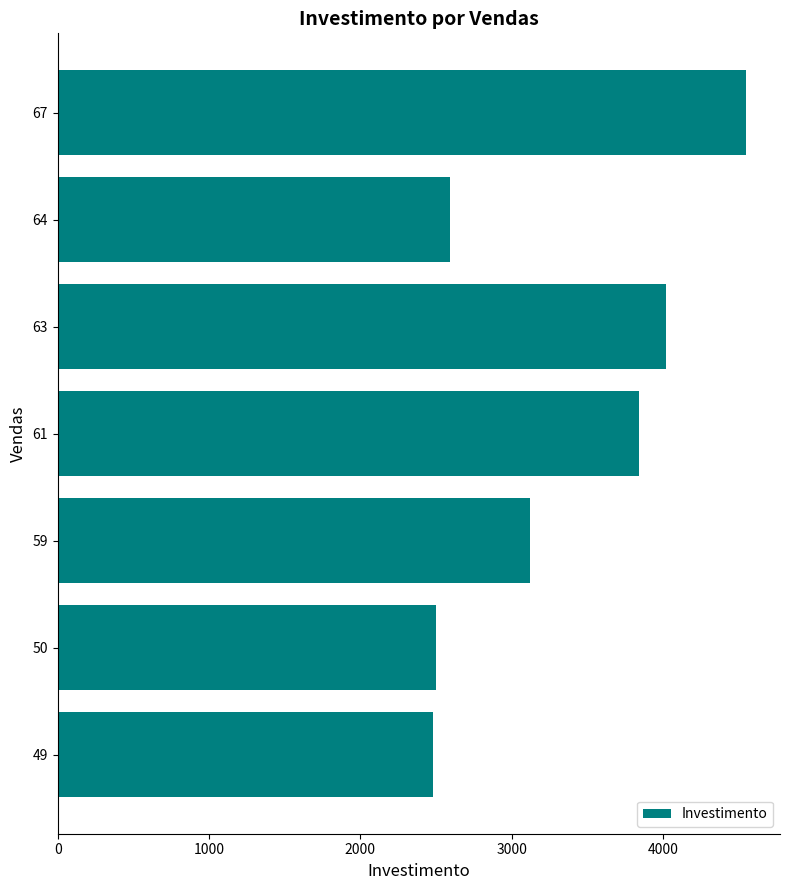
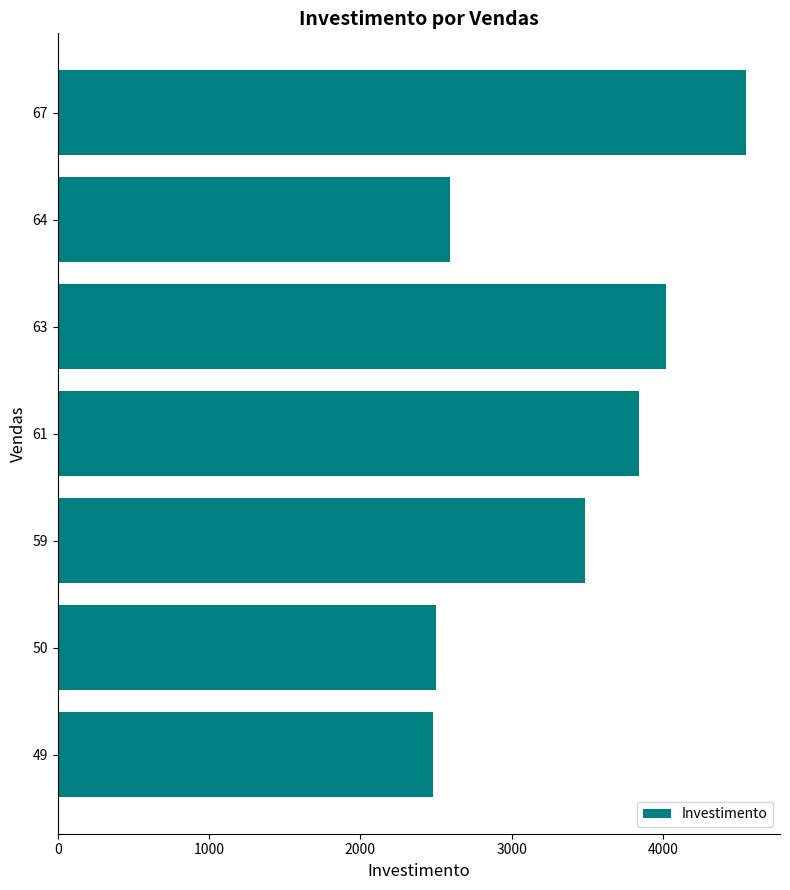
59: 3120 -> 3490
